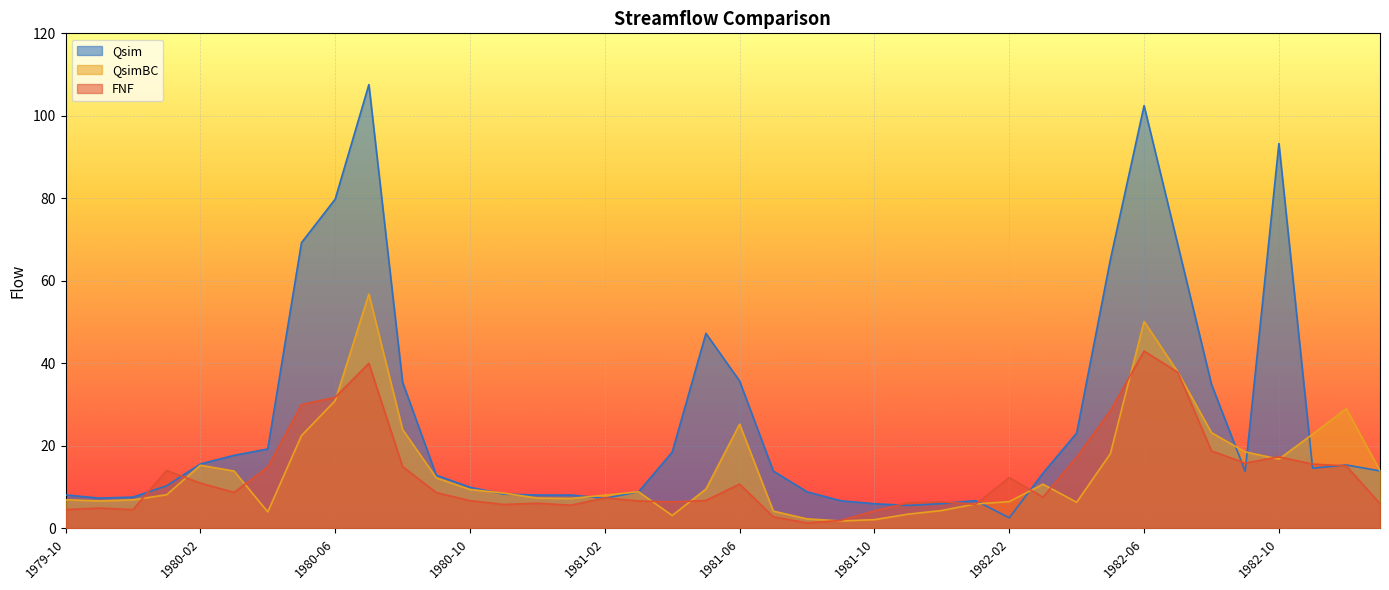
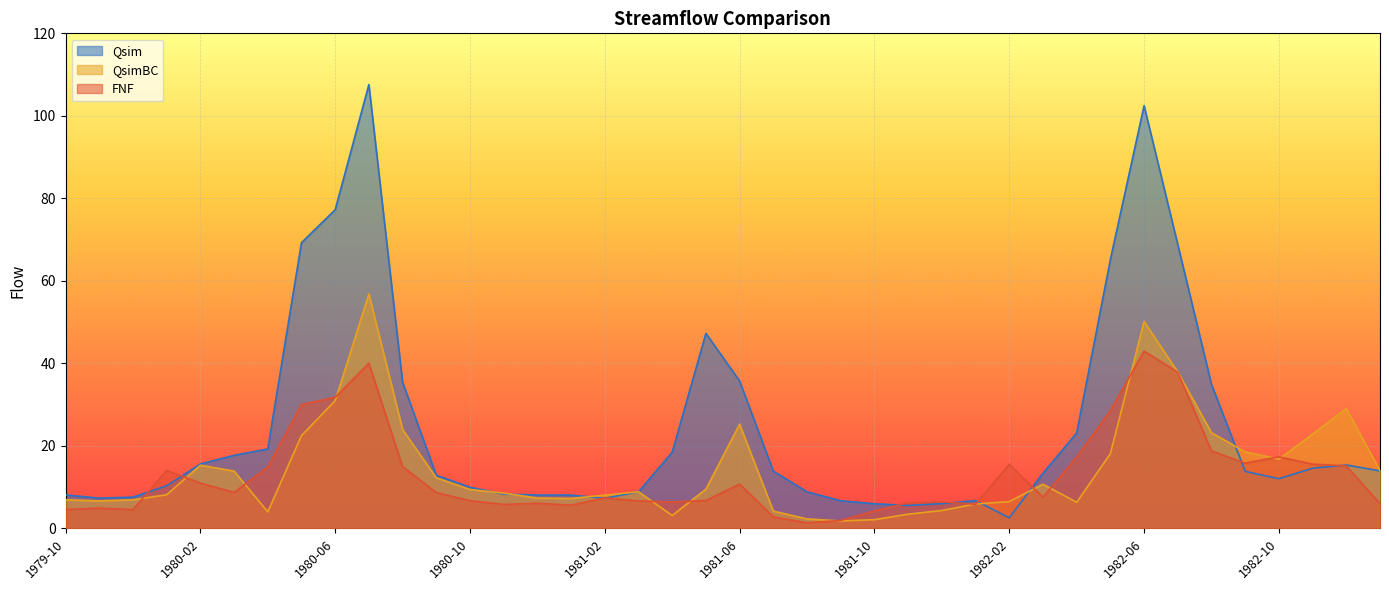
Qsim, 1980-06: 80 -> 77
FNF, 1982-02: 12 -> 16
Qsim, 1982-10: 93 -> 12
